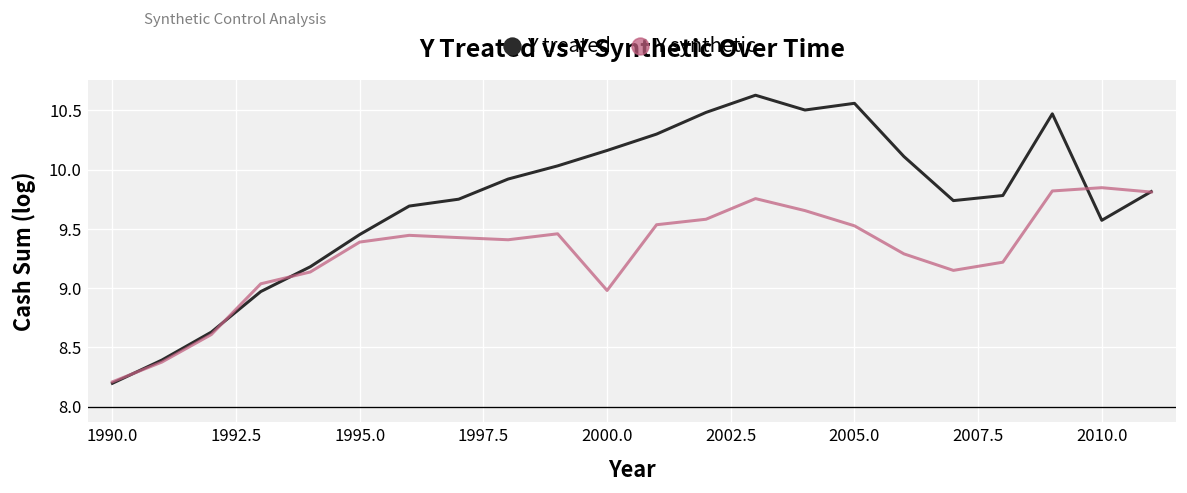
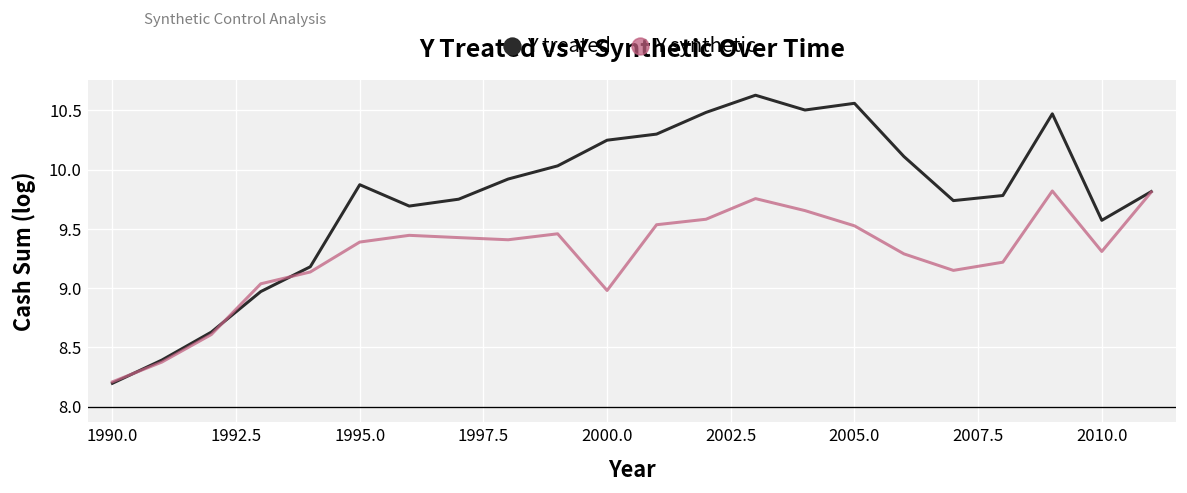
Y treated, 1995.0: 9.5 -> 9.9
Y treated, 2000.0: 10.16 -> 10.25
Y synthetic, 2010.0: 9.8 -> 9.3
